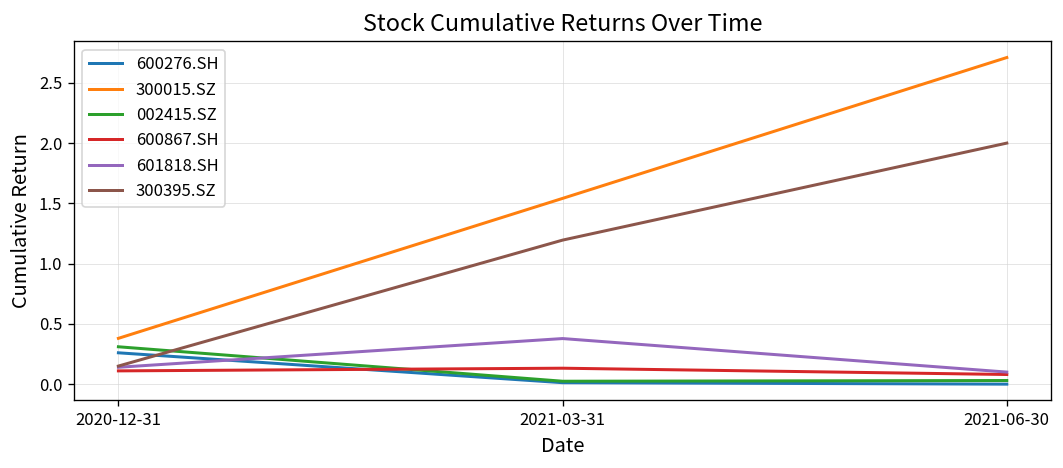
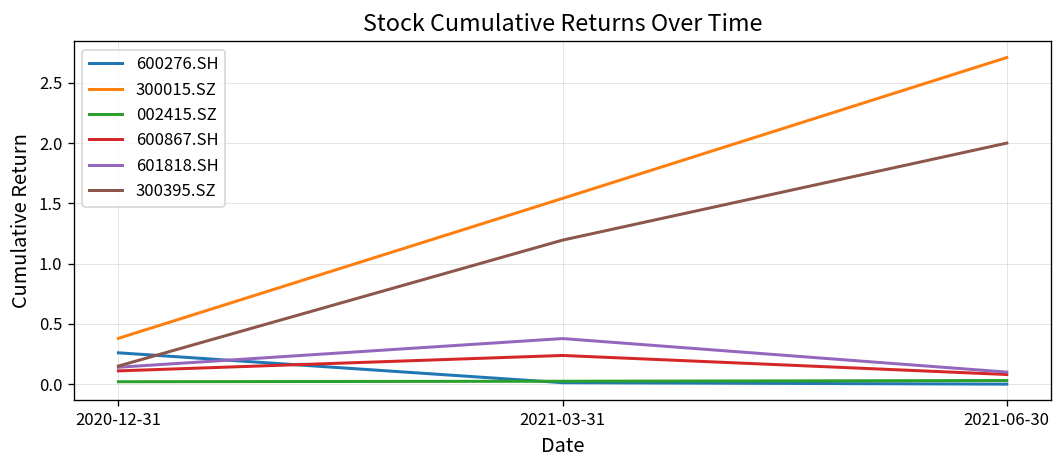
002415.SZ, 2020-12-31: 0.31 -> 0.02
600867.SH, 2021-03-31: 0.13 -> 0.24
